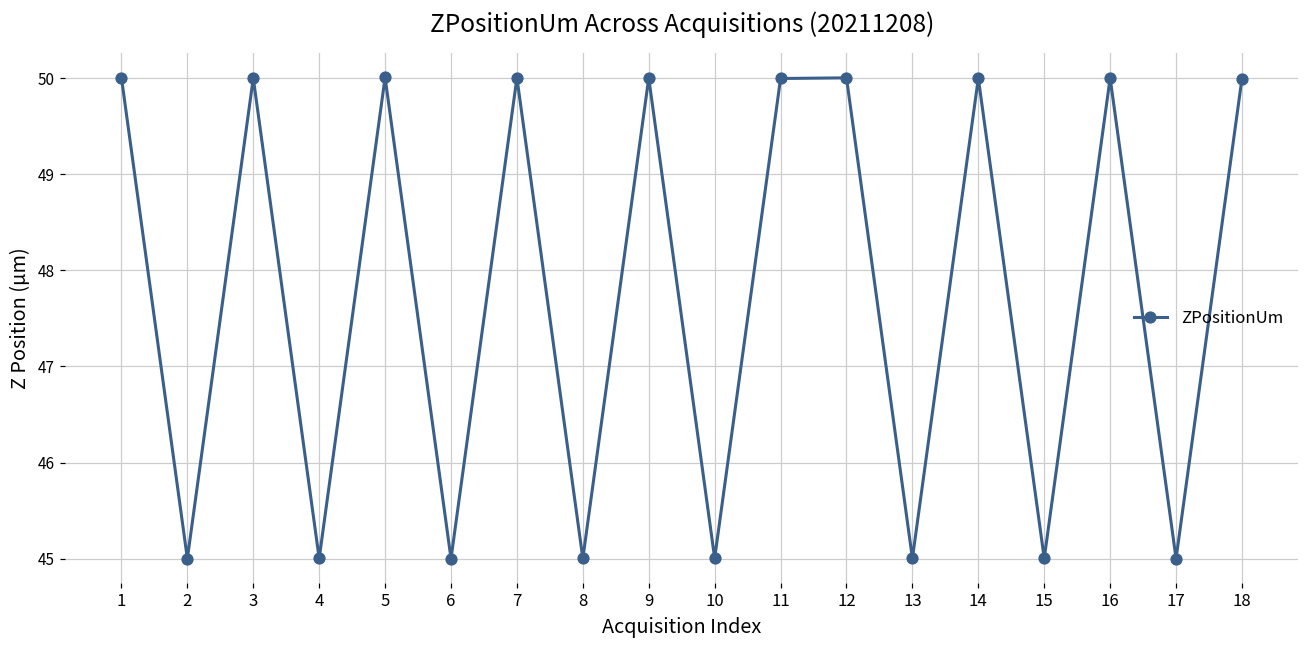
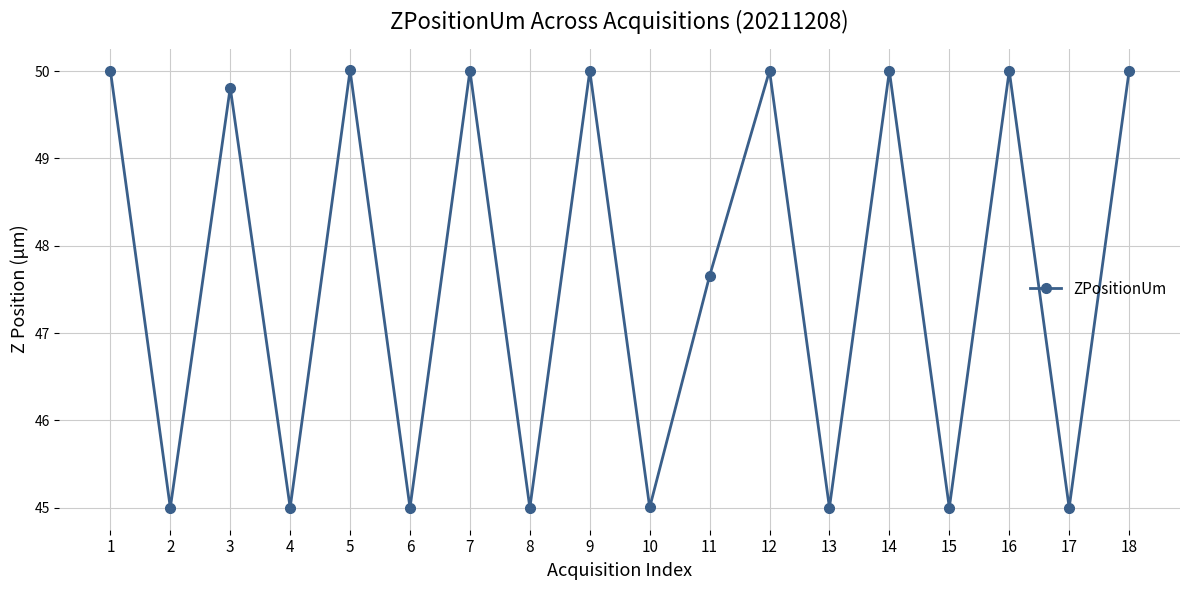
3: 50.0 -> 49.8
11: 50.0 -> 47.7
